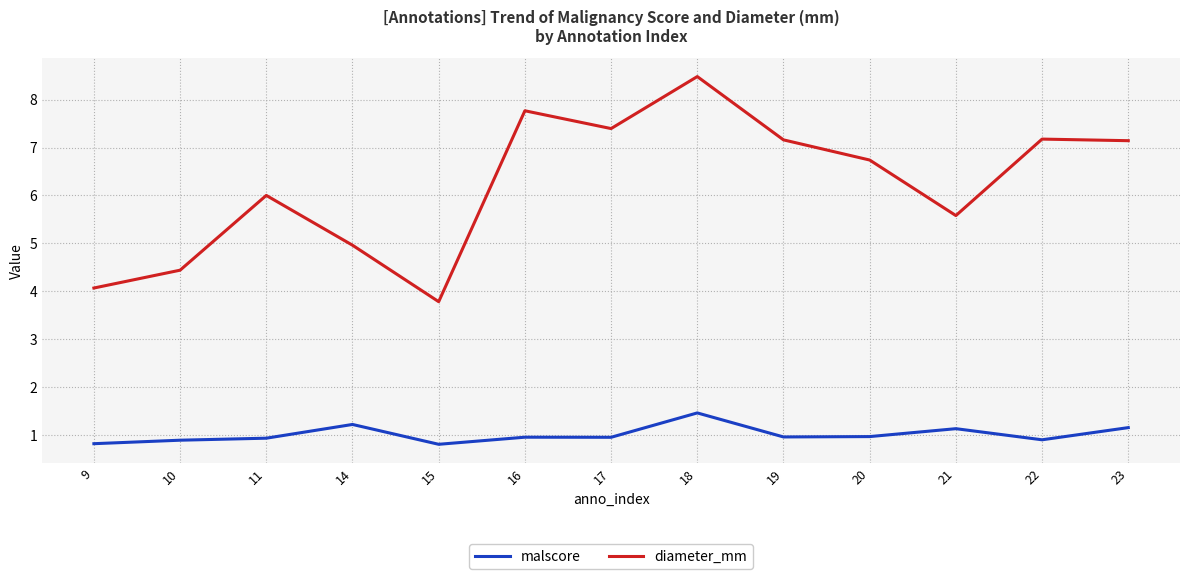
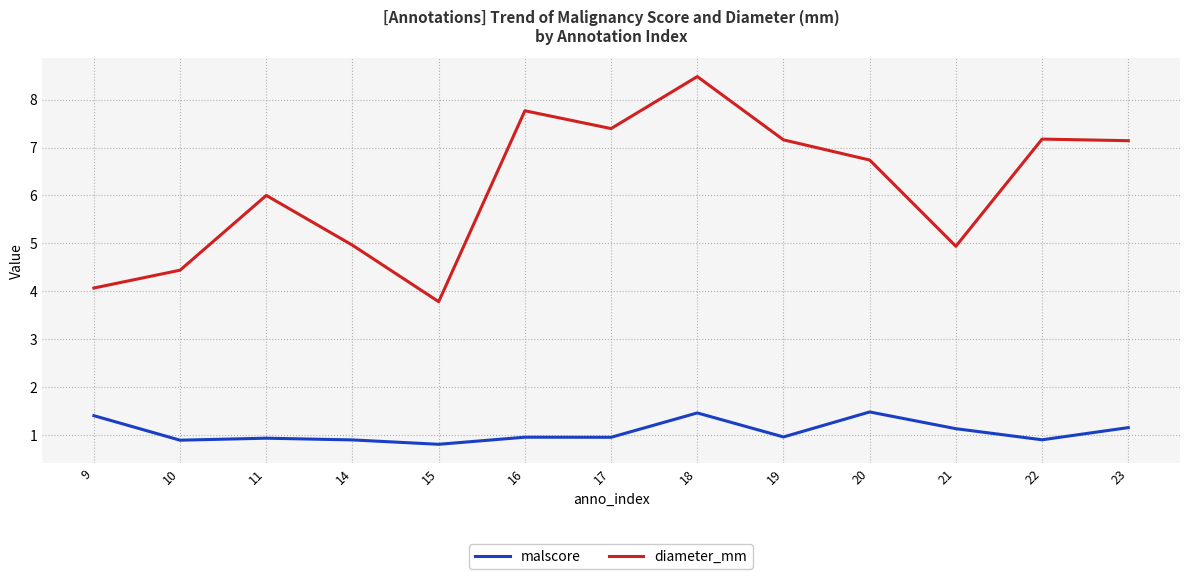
malscore, 9: 0.8 -> 1.4
malscore, 14: 1.2 -> 0.9
malscore, 20: 1.0 -> 1.5
diameter_mm, 21: 5.6 -> 4.9
